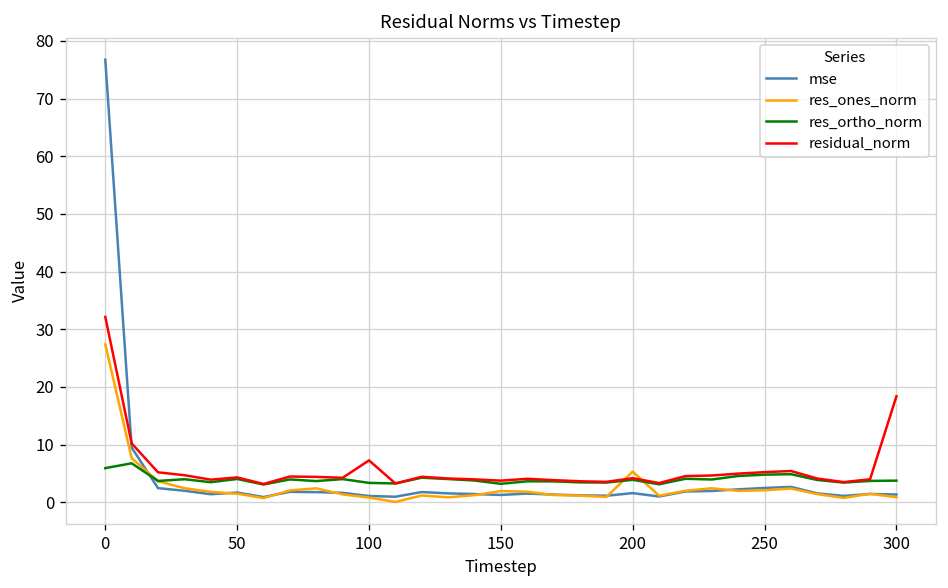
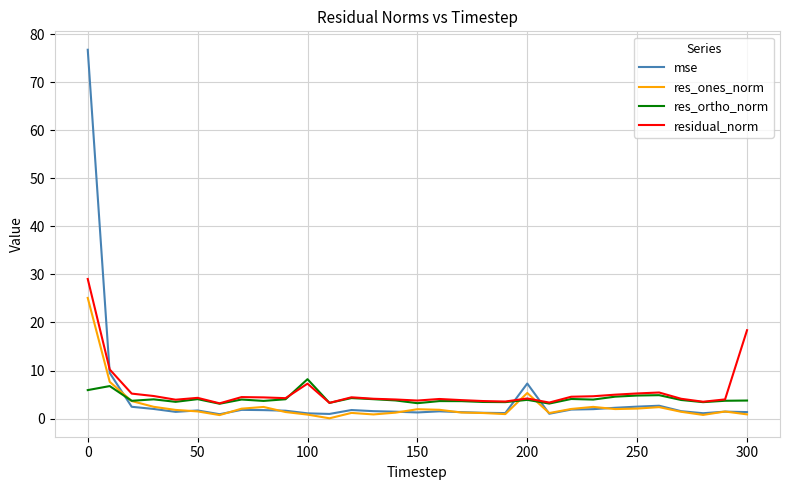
res_ones_norm, 0: 27 -> 25
residual_norm, 0: 32 -> 29
res_ortho_norm, 100: 3 -> 8
mse, 200: 2 -> 7
